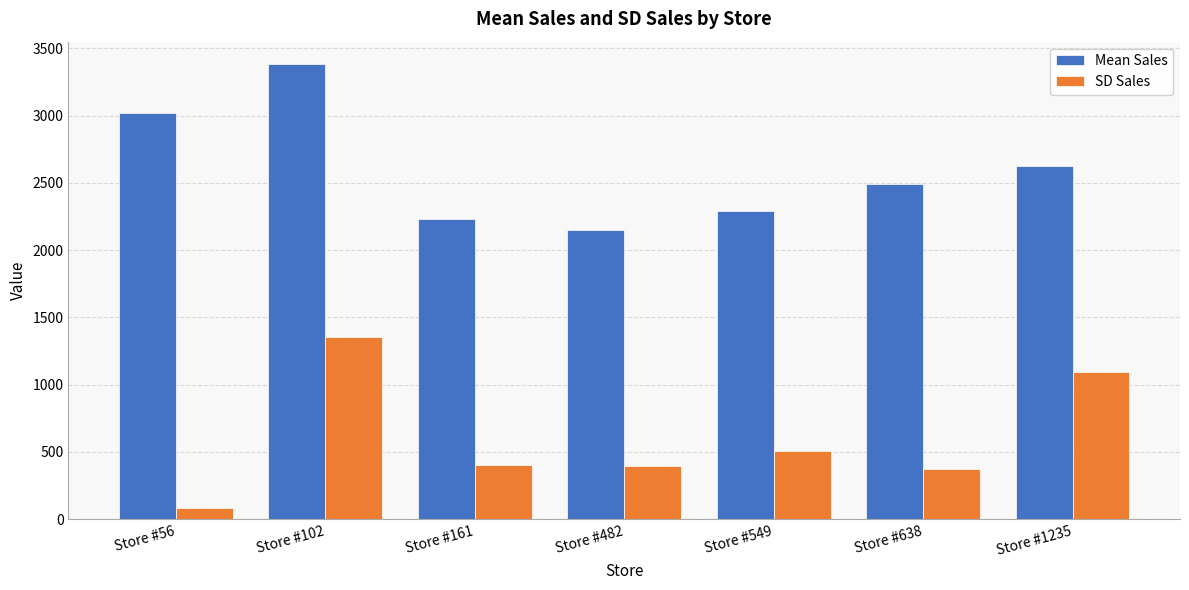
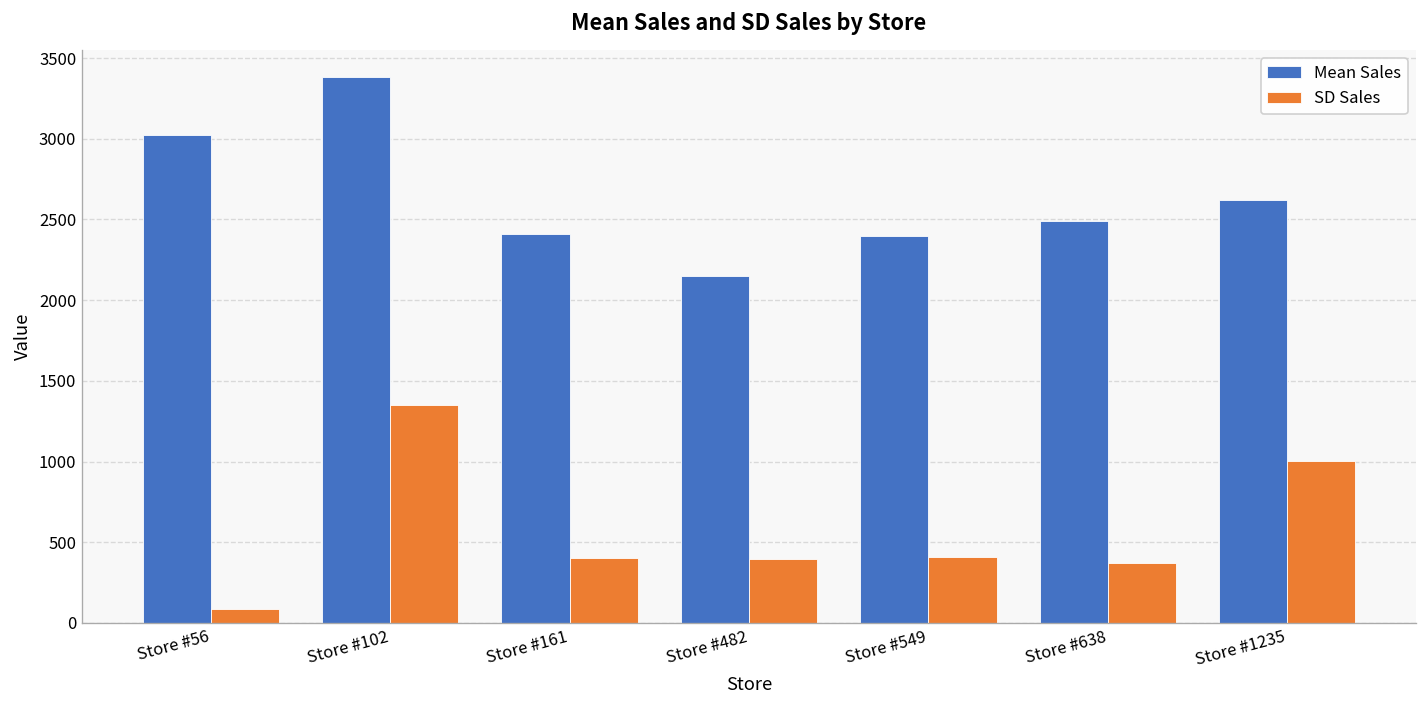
Mean Sales, Store #161: 2230 -> 2410
Mean Sales, Store #549: 2290 -> 2400
SD Sales, Store #549: 510 -> 410
SD Sales, Store #1235: 1100 -> 1000
